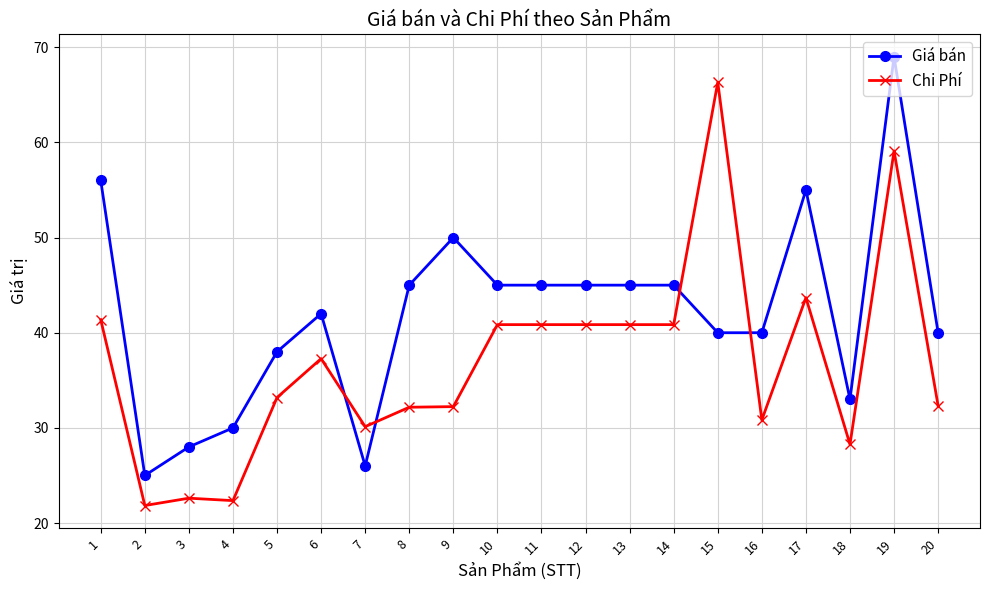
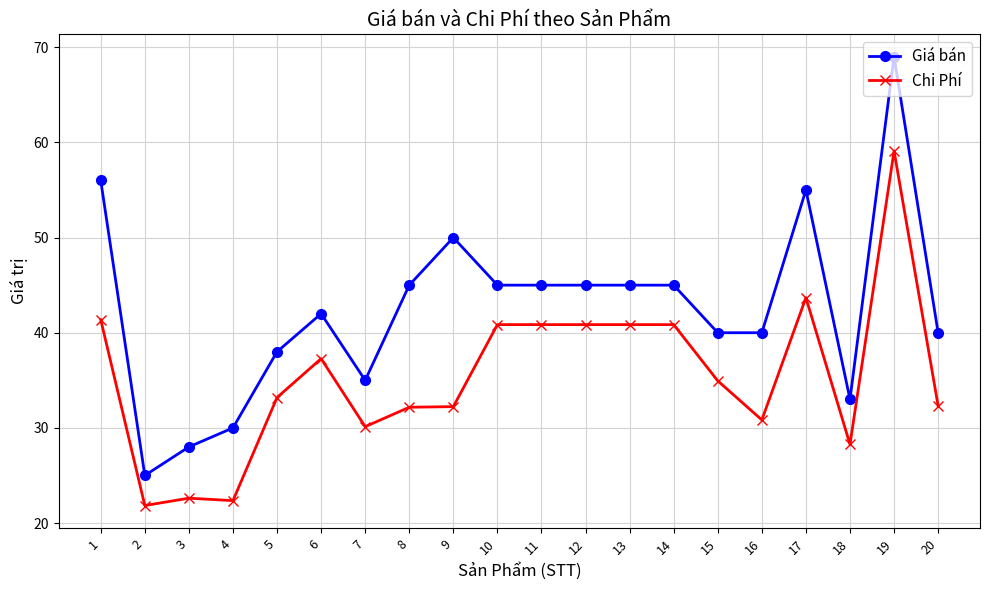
Giá bán, 7: 26 -> 35
Chi Phí, 15: 66 -> 35
